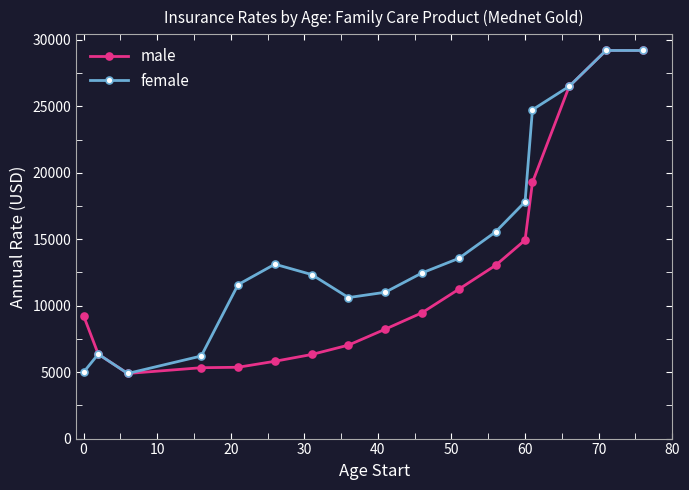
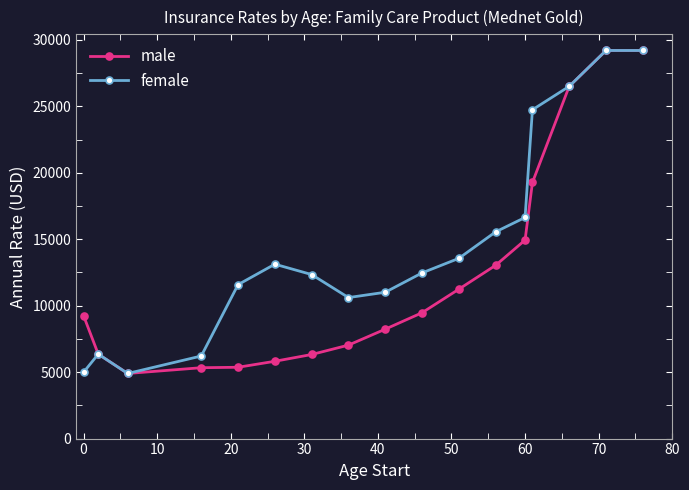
female, 60: 17800 -> 16600
